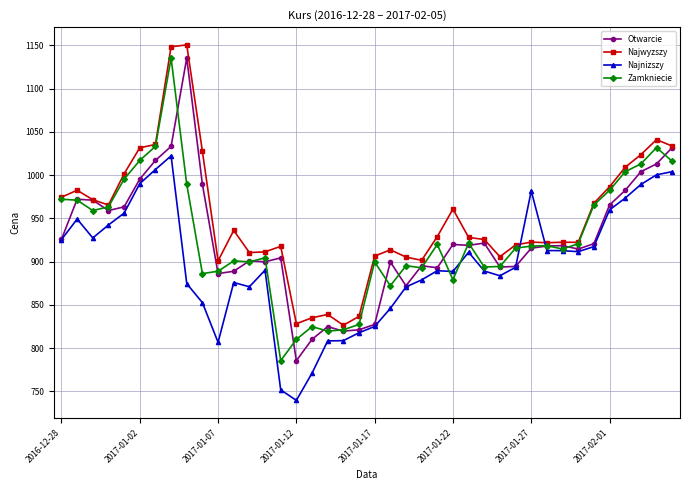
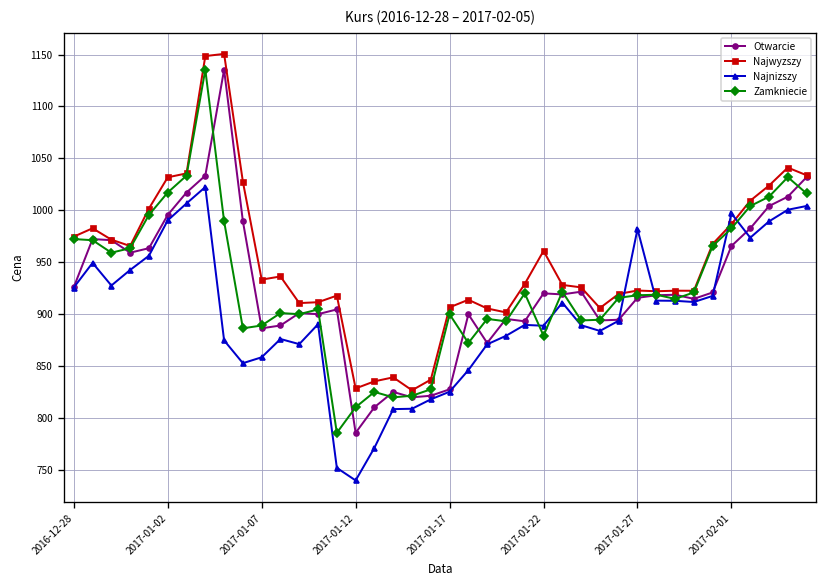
Najwyzszy, 2017-01-07: 900 -> 930
Najnizszy, 2017-01-07: 810 -> 860
Najnizszy, 2017-02-01: 960 -> 1000
